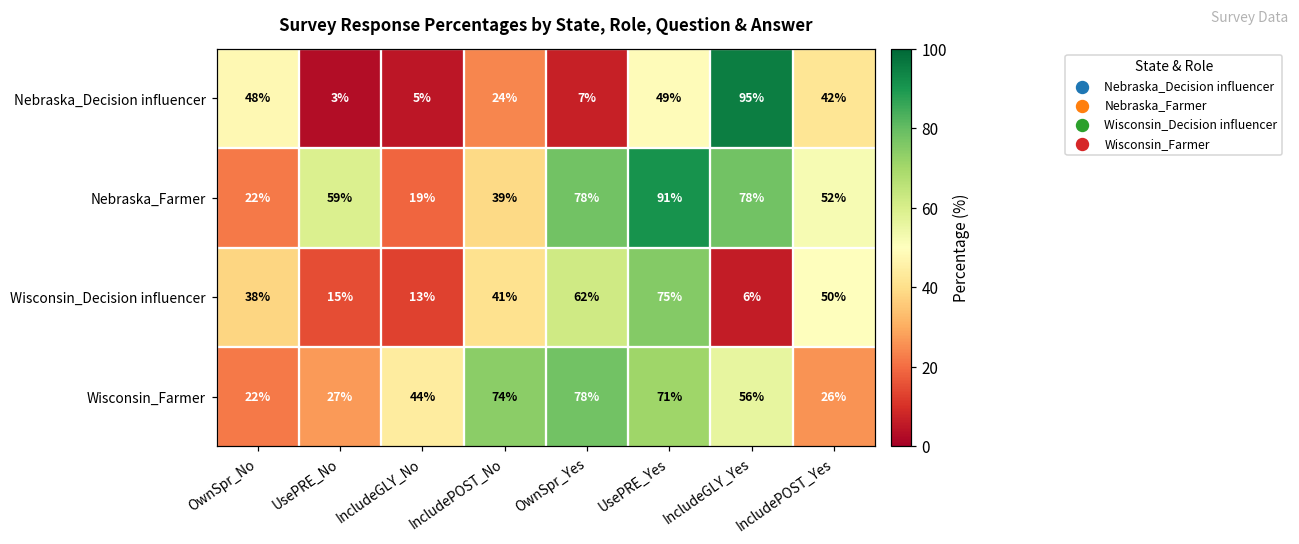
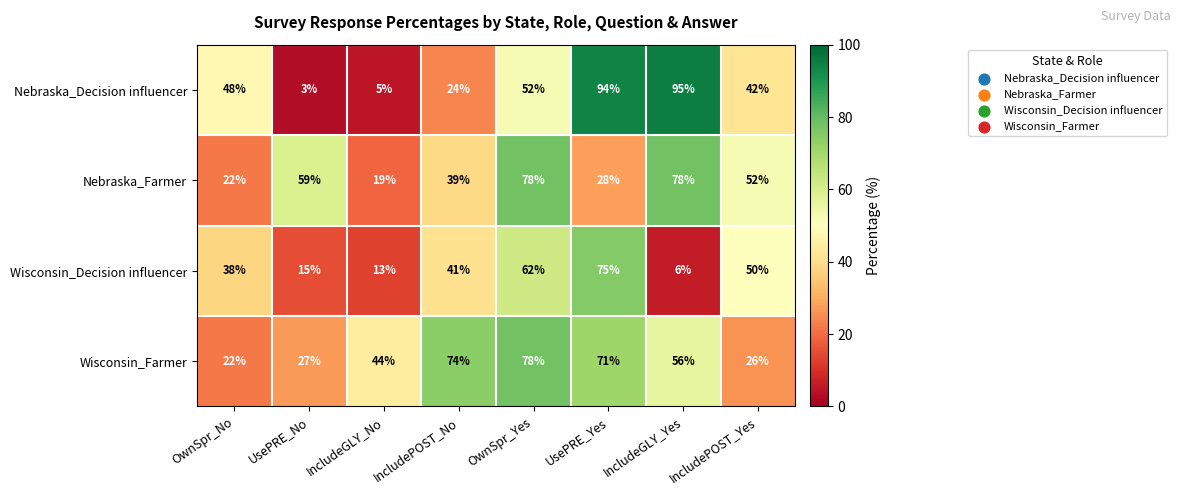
Nebraska_Decision influencer, OwnSpr_Yes: 7% -> 52%
Nebraska_Decision influencer, UsePRE_Yes: 49% -> 94%
Nebraska_Farmer, UsePRE_Yes: 91% -> 28%
